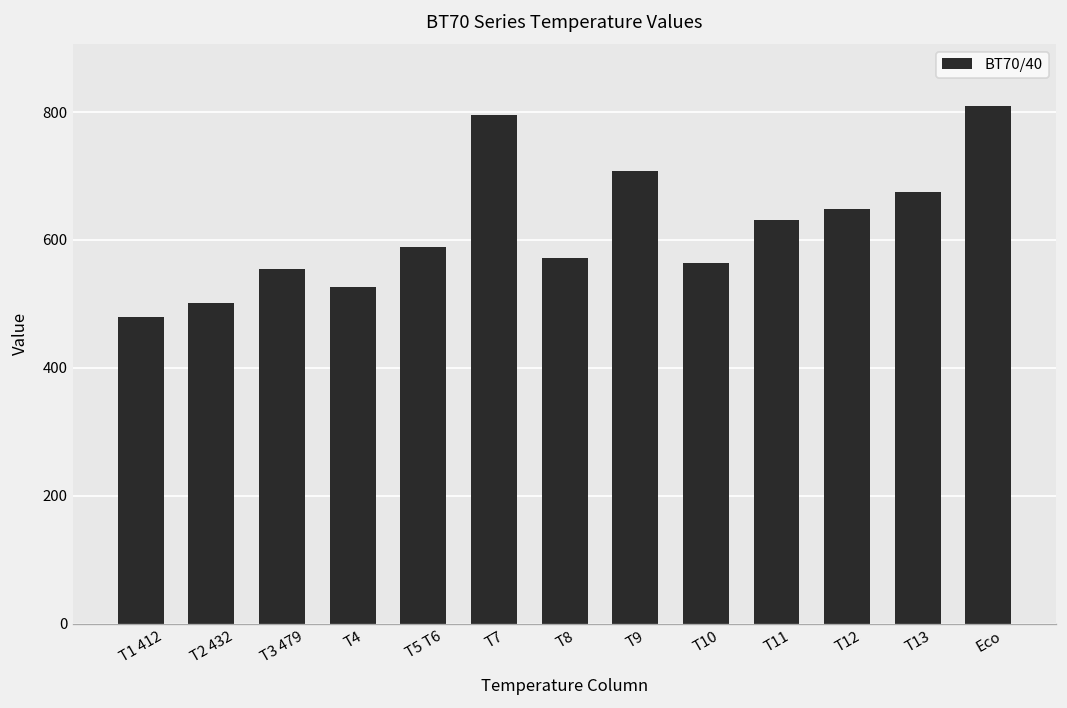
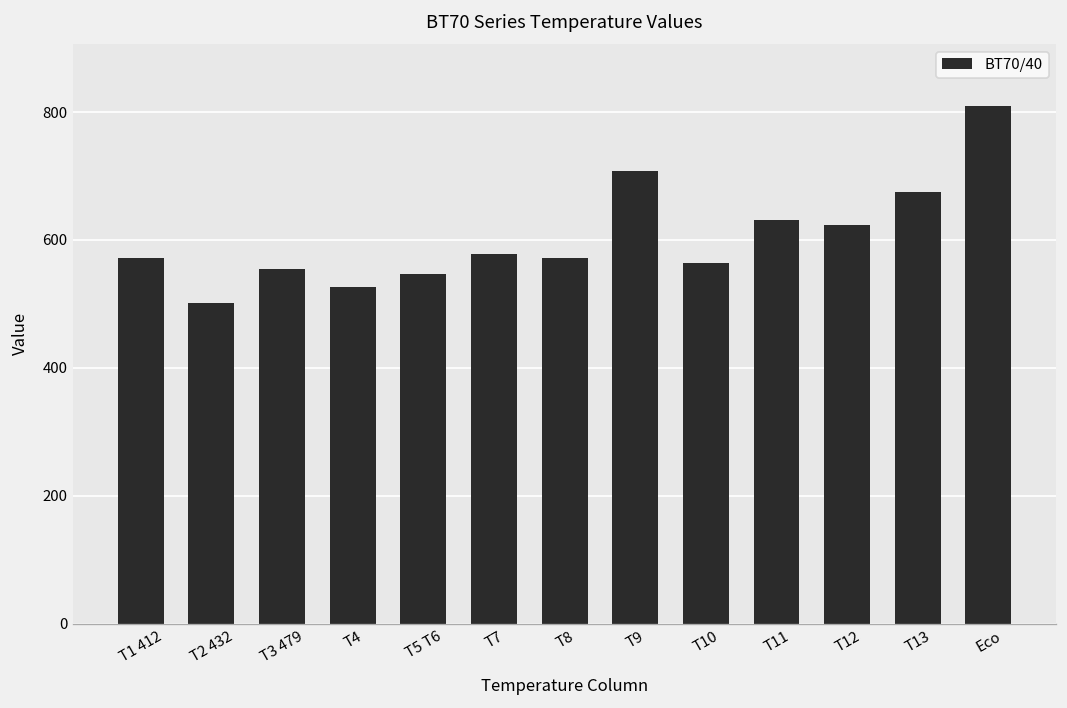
T1 412: 480 -> 570
T5 T6: 590 -> 550
T7: 800 -> 580
T12: 650 -> 620
